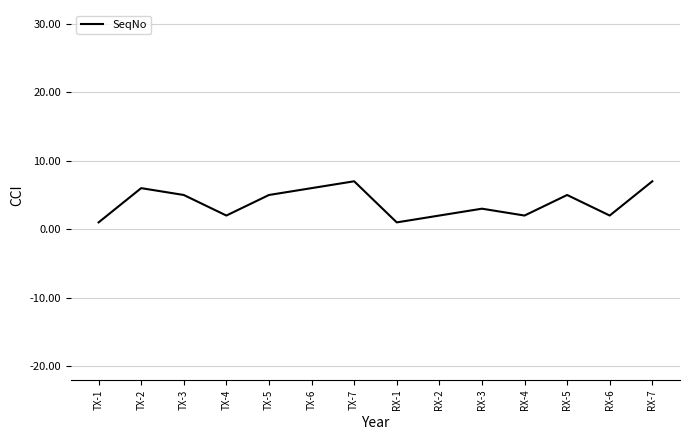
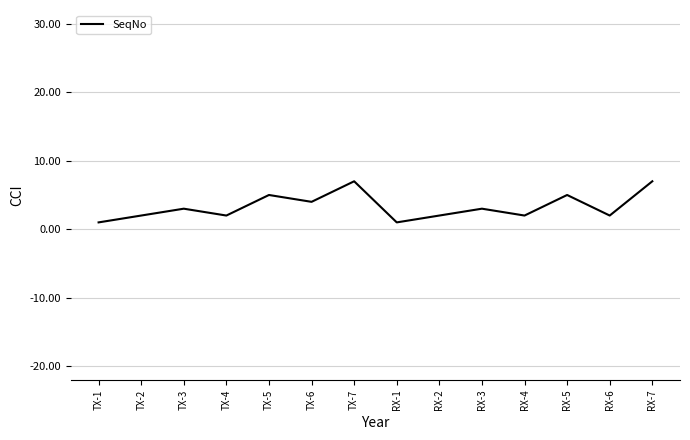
TX-2: 6 -> 2
TX-3: 5 -> 3
TX-6: 6 -> 4
